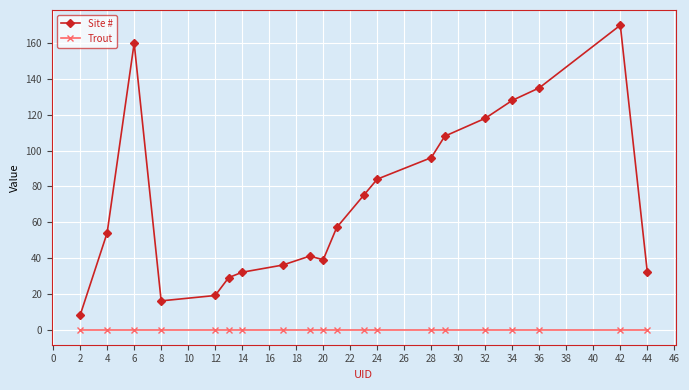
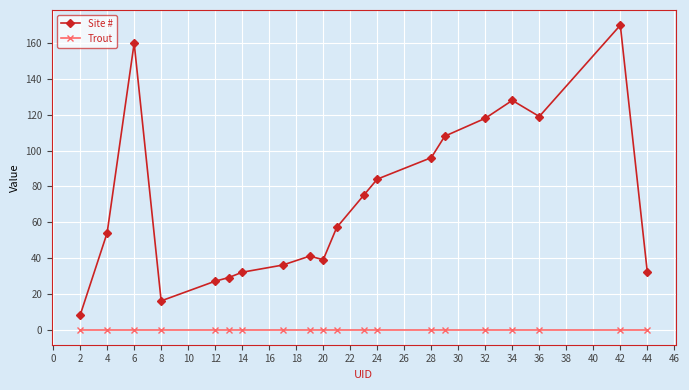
Site #, 12: 19 -> 27
Site #, 36: 135 -> 119
